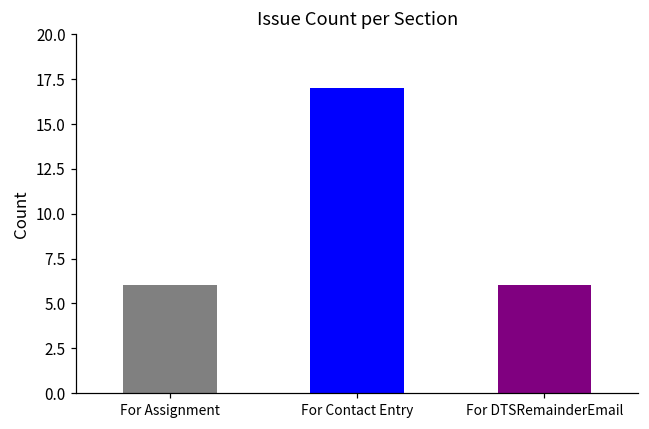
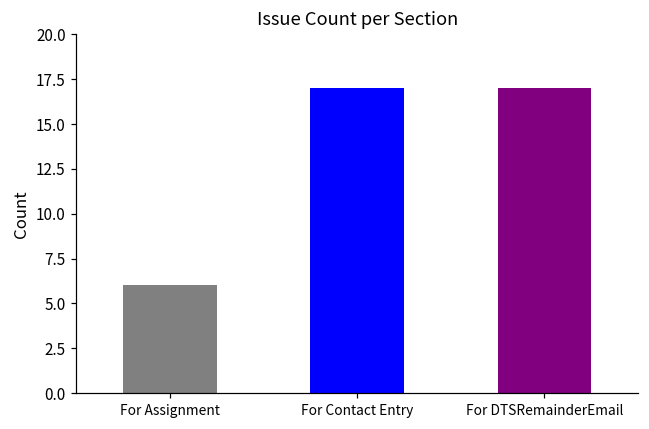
For DTSRemainderEmail: 6 -> 17
